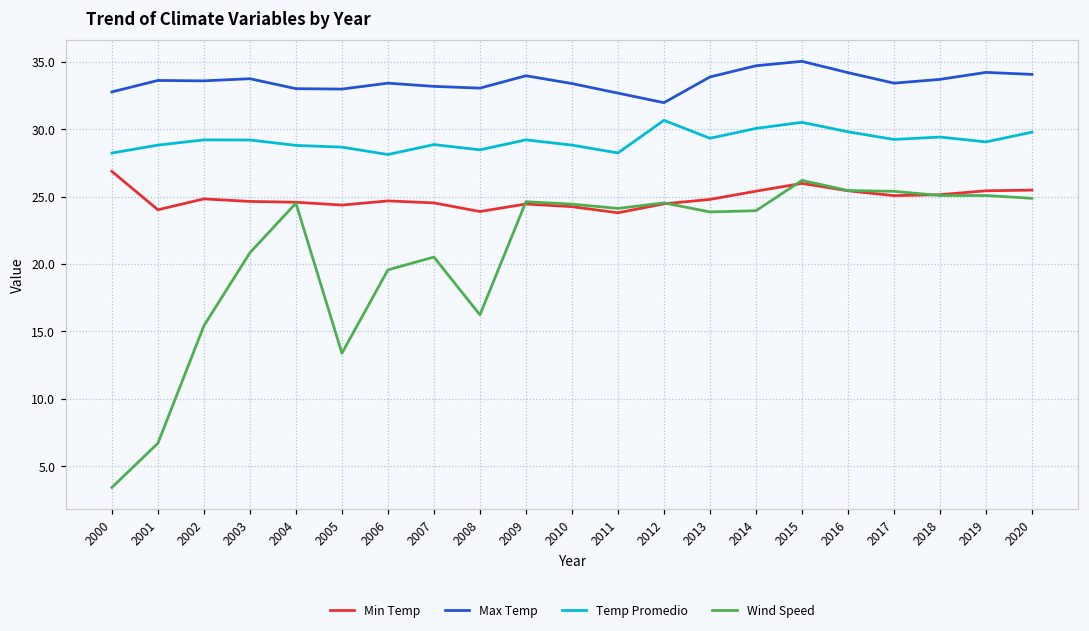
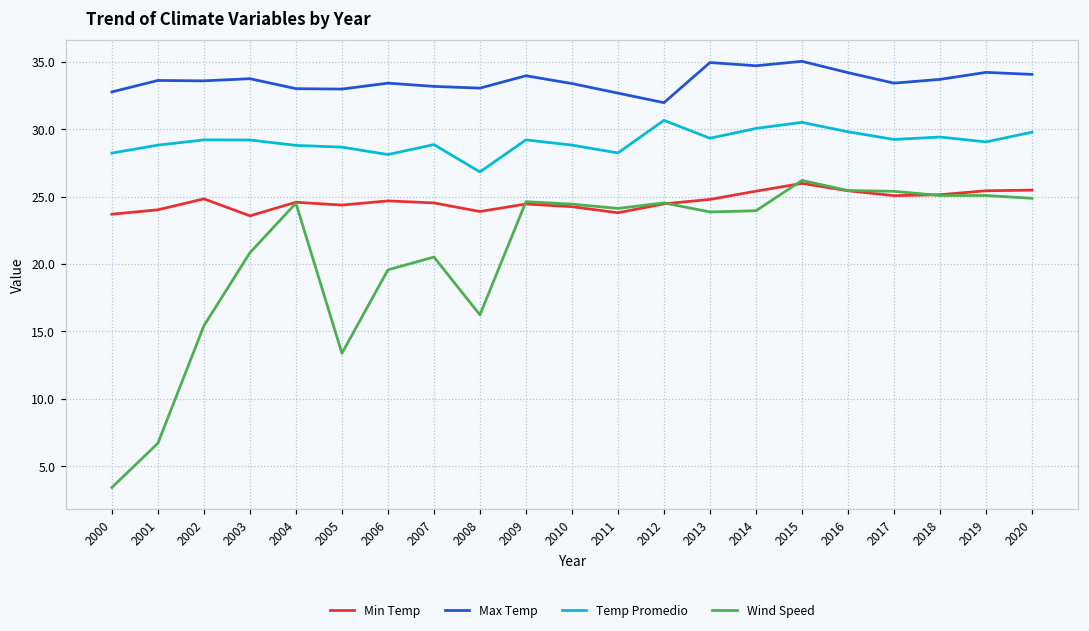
Min Temp, 2000: 26.9 -> 23.7
Min Temp, 2003: 24.6 -> 23.6
Temp Promedio, 2008: 28.5 -> 26.8
Max Temp, 2013: 33.9 -> 35.0
